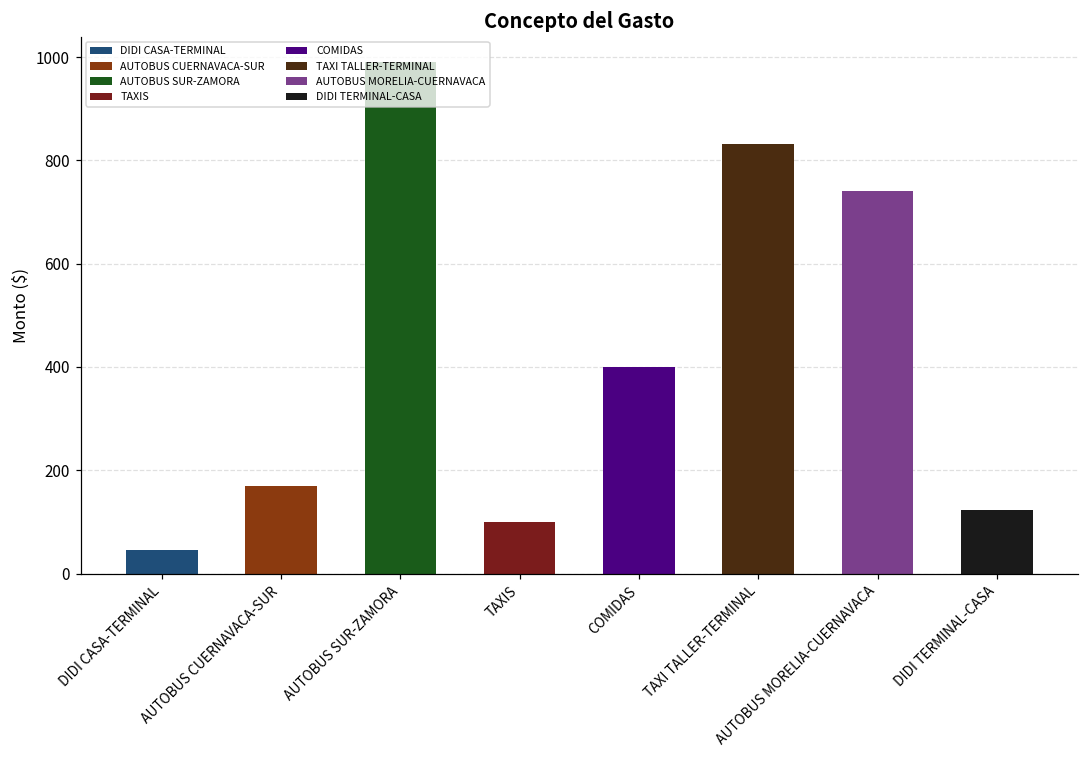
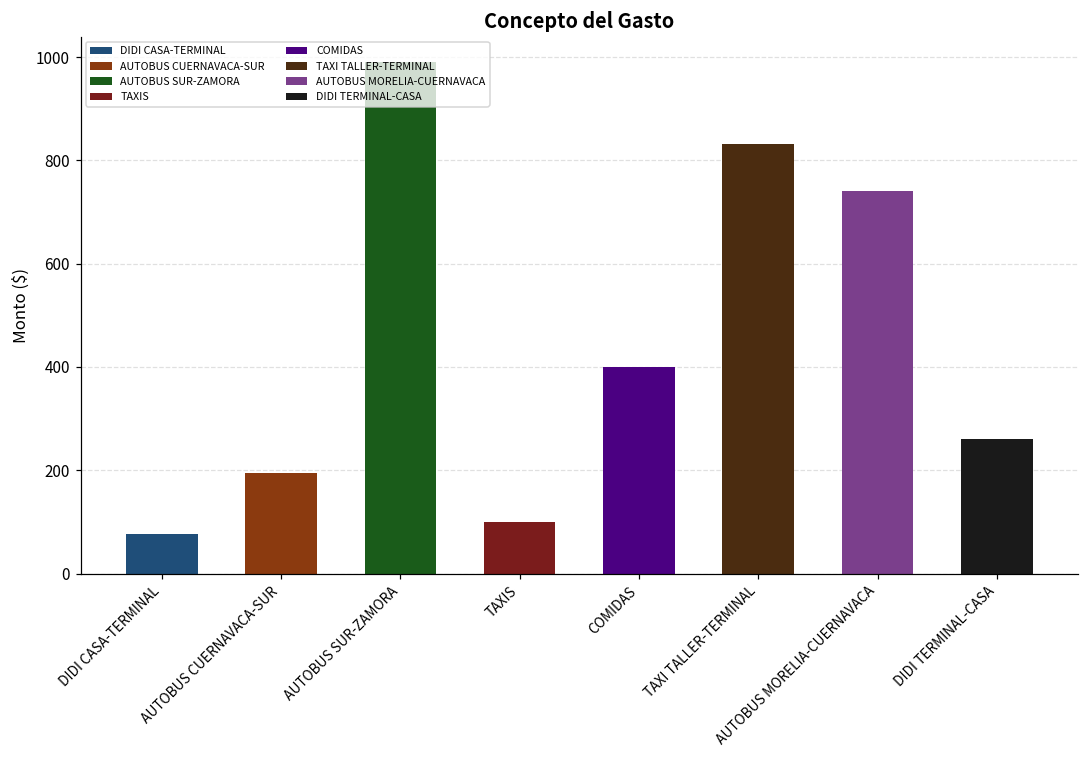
DIDI CASA-TERMINAL: 50 -> 80
AUTOBUS CUERNAVACA-SUR: 170 -> 200
DIDI TERMINAL-CASA: 120 -> 260
